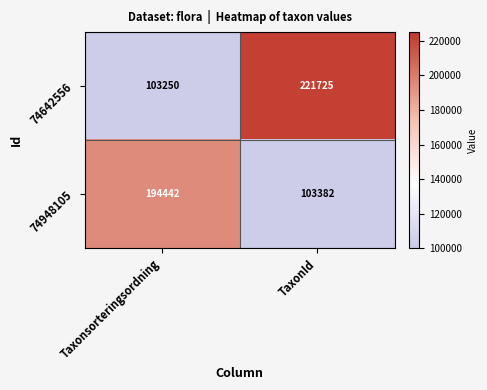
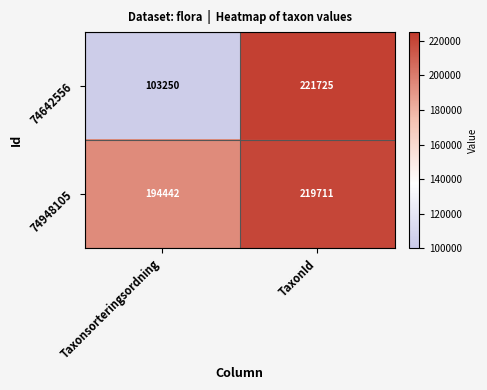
74948105, TaxonId: 103382 -> 219711
